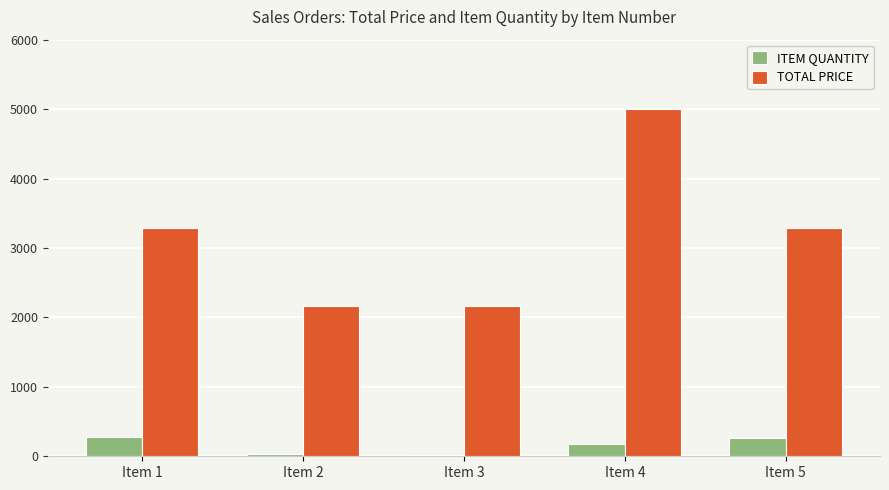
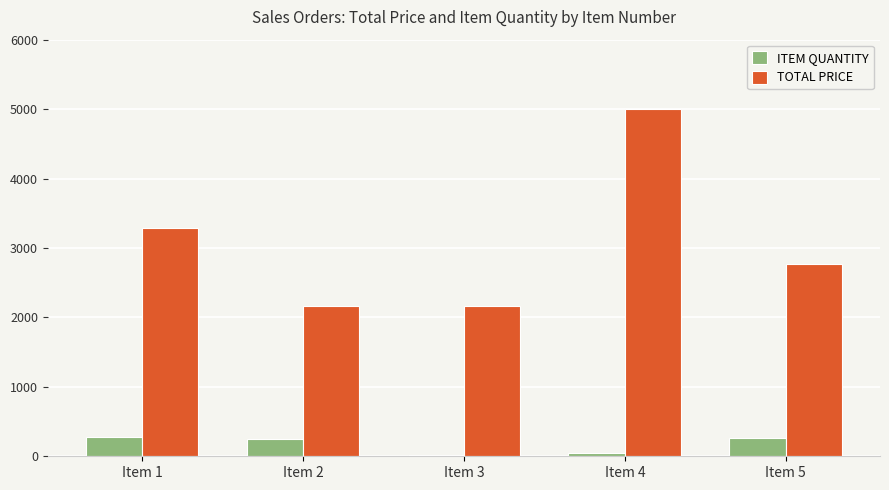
ITEM QUANTITY, Item 2: 0 -> 300
ITEM QUANTITY, Item 4: 200 -> 100
TOTAL PRICE, Item 5: 3300 -> 2800
